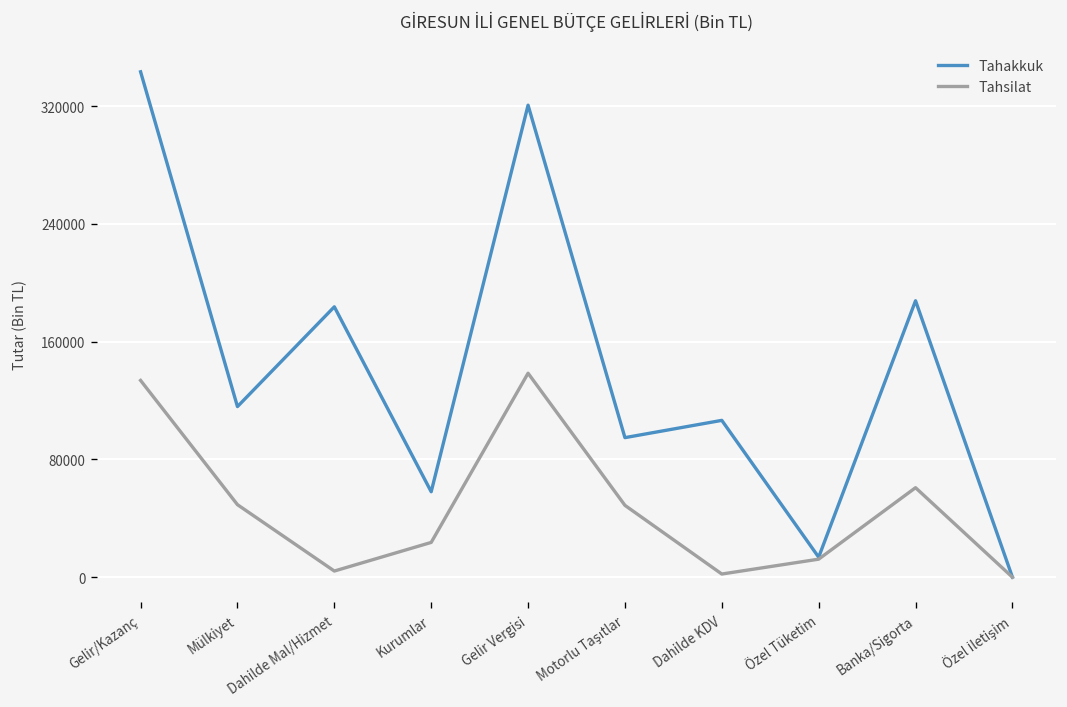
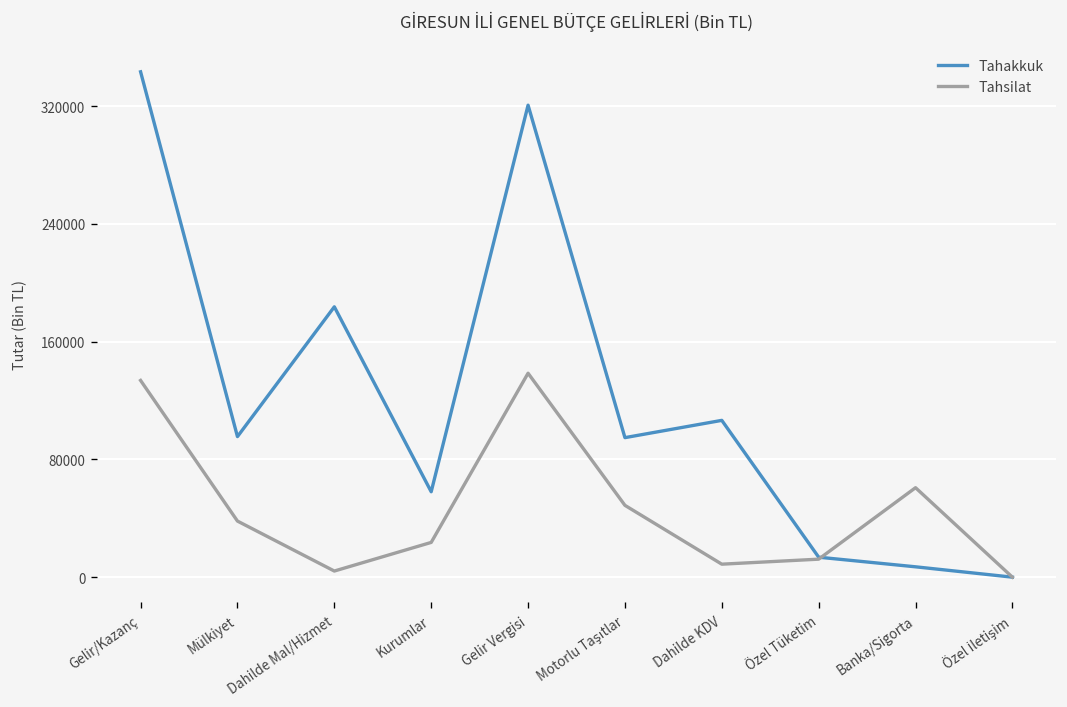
Tahakkuk, Mülkiyet: 116000 -> 96000
Tahsilat, Mülkiyet: 49000 -> 38000
Tahsilat, Dahilde KDV: 2000 -> 9000
Tahakkuk, Banka/Sigorta: 188000 -> 7000
